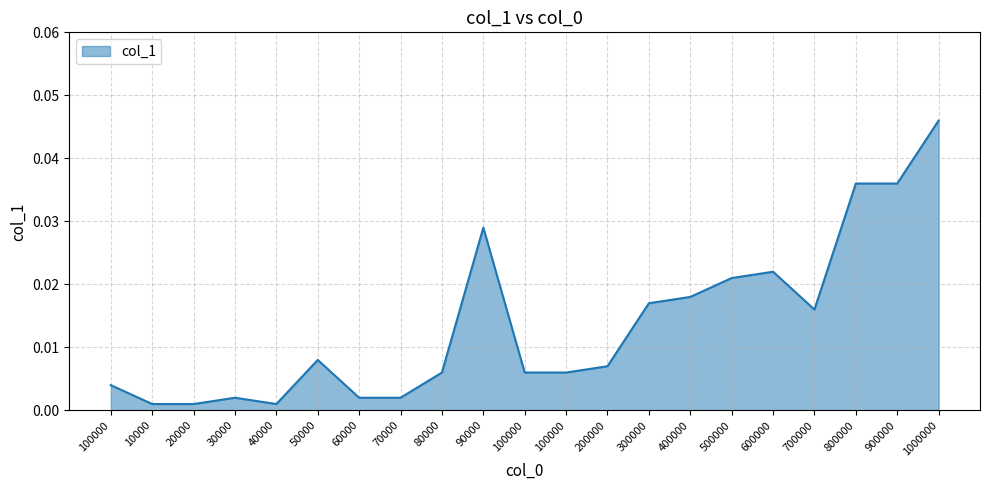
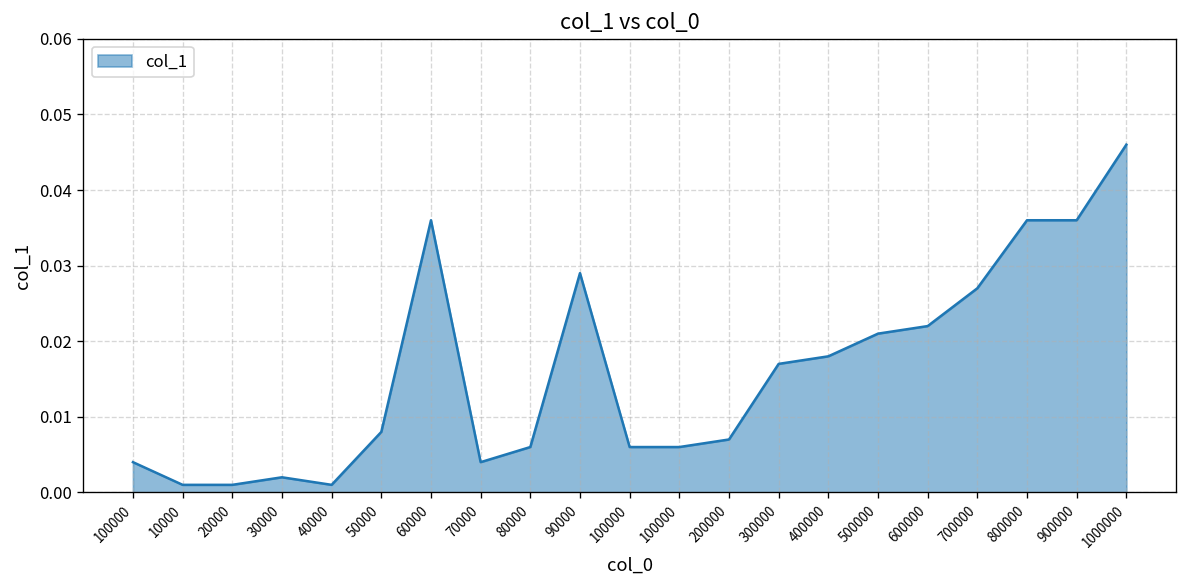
60000: 0.002 -> 0.036
70000: 0.002 -> 0.004
700000: 0.016 -> 0.027
